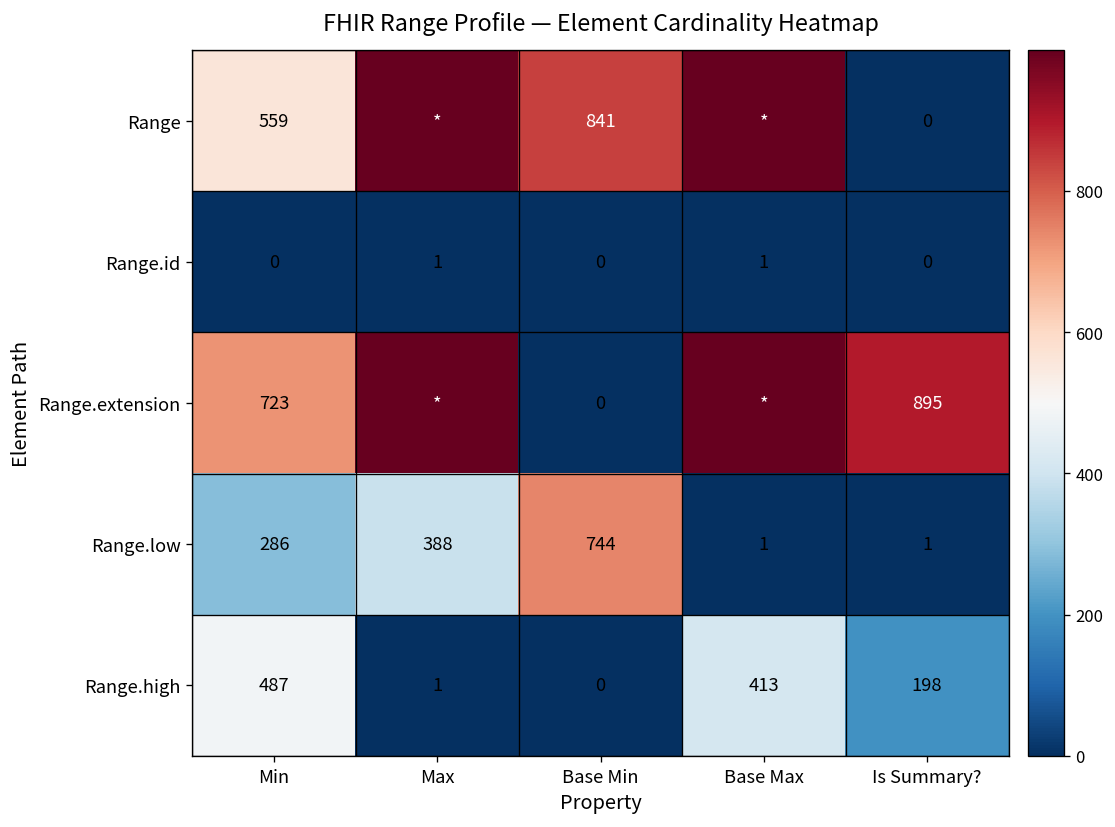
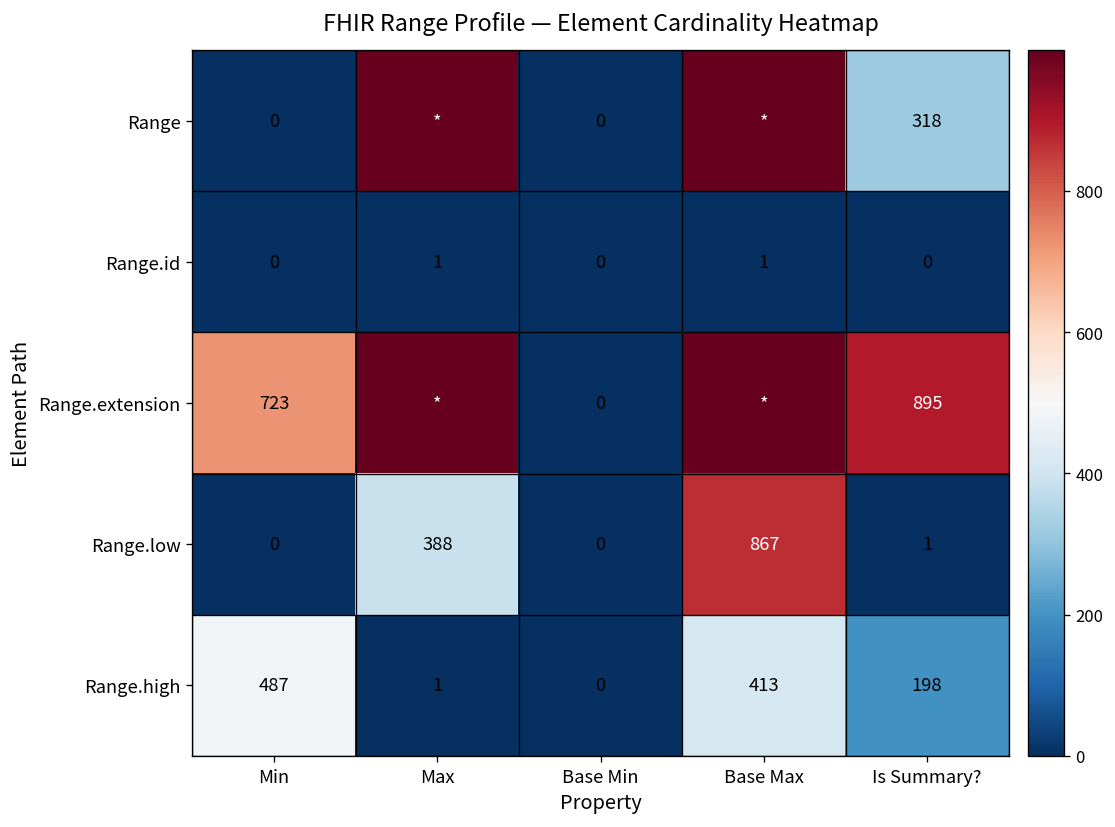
Range, Min: 559 -> 0
Range, Base Min: 841 -> 0
Range, Is Summary?: 0 -> 318
Range.low, Min: 286 -> 0
Range.low, Base Min: 744 -> 0
Range.low, Base Max: 1 -> 867
